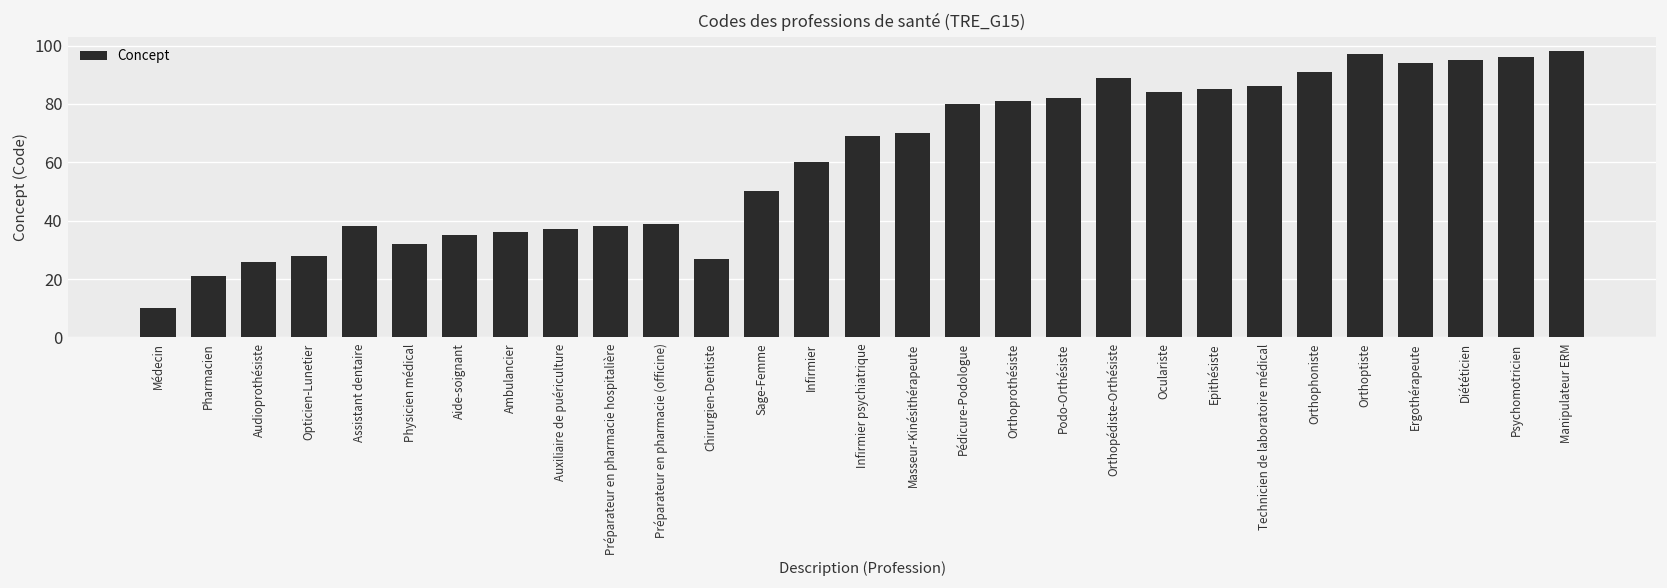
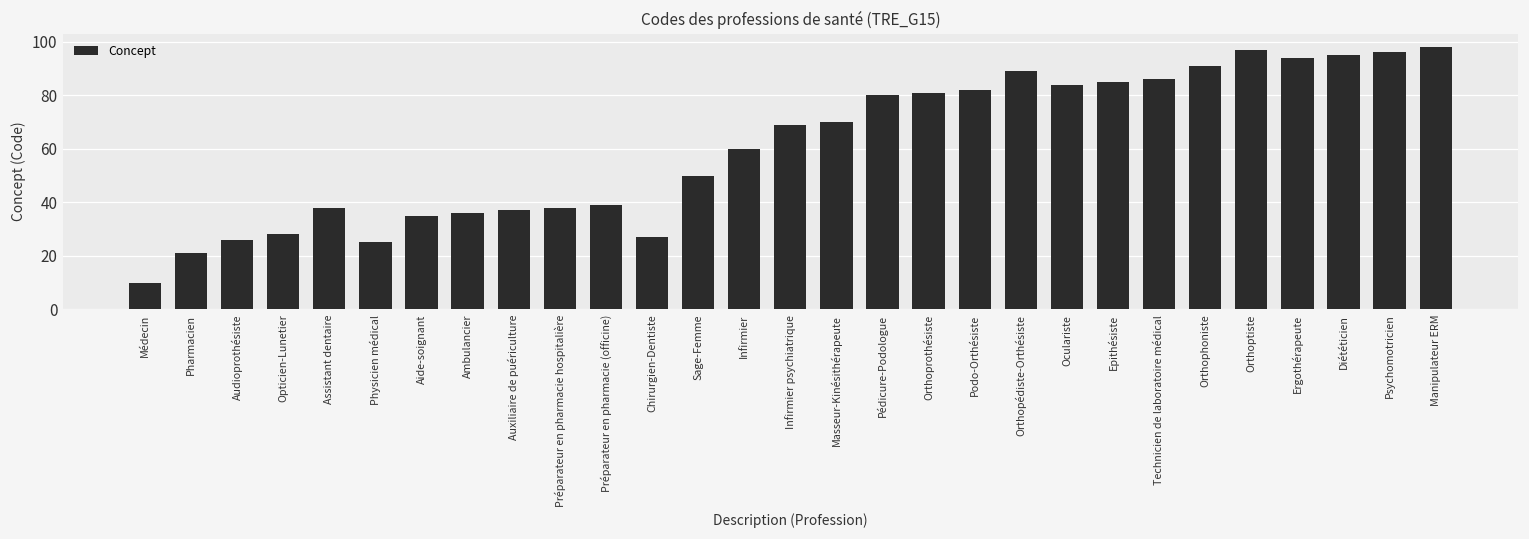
Physicien médical: 32 -> 25
